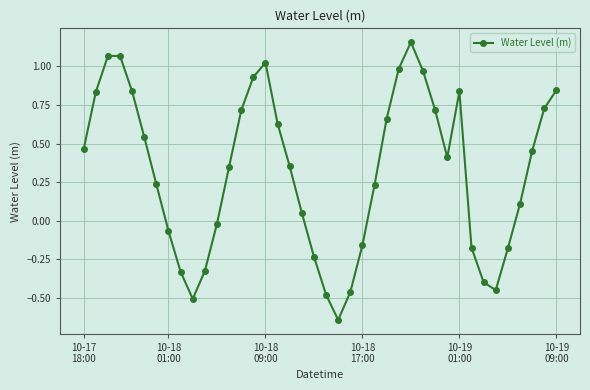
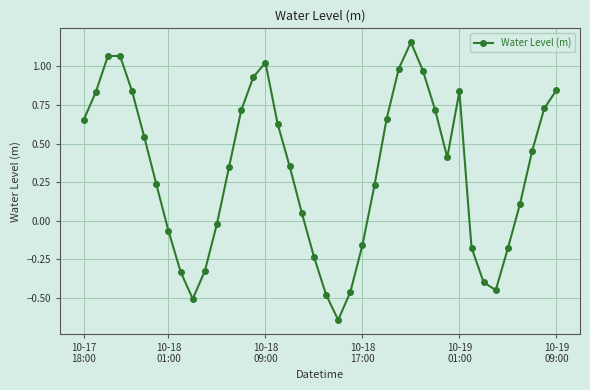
10-17 18:00: 0.46 -> 0.65
